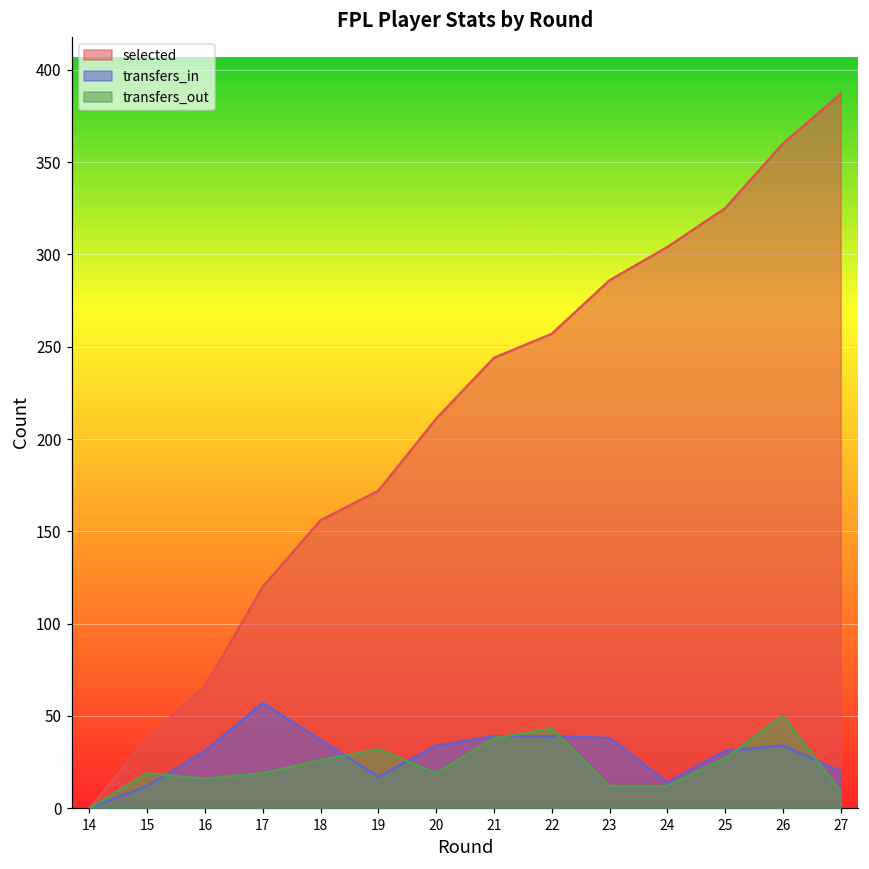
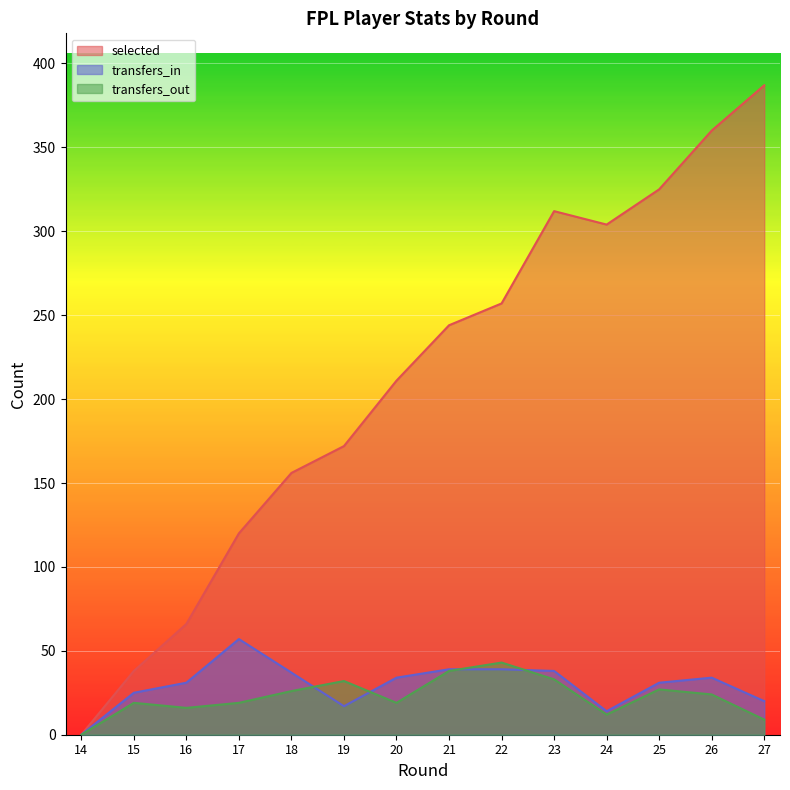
transfers_in, 15: 12 -> 25
selected, 23: 286 -> 312
transfers_out, 23: 12 -> 33
transfers_out, 26: 50 -> 24
